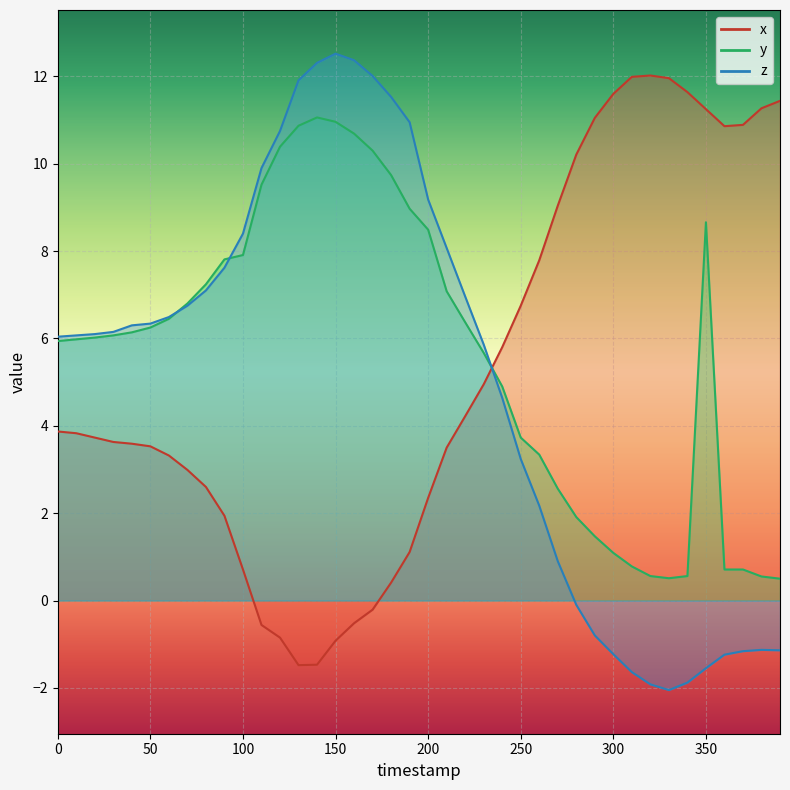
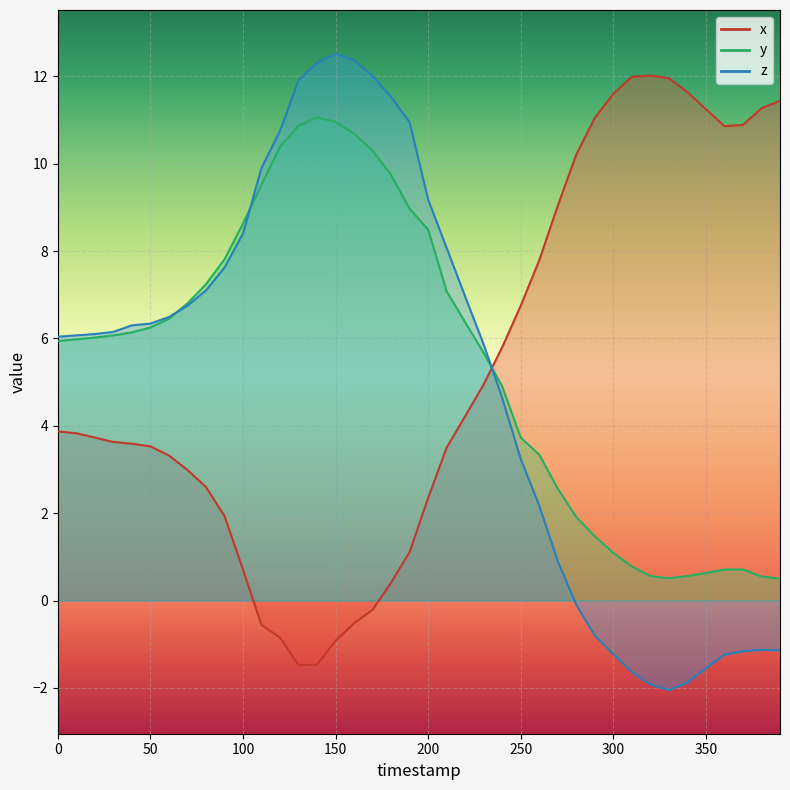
y, 100: 7.9 -> 8.6
y, 350: 8.7 -> 0.6
